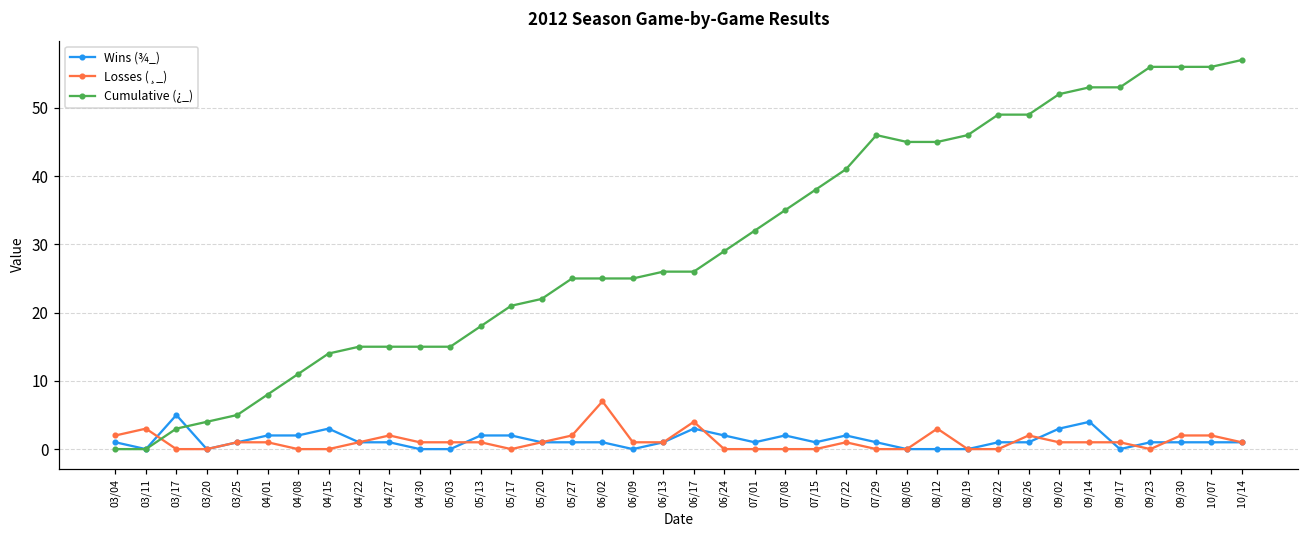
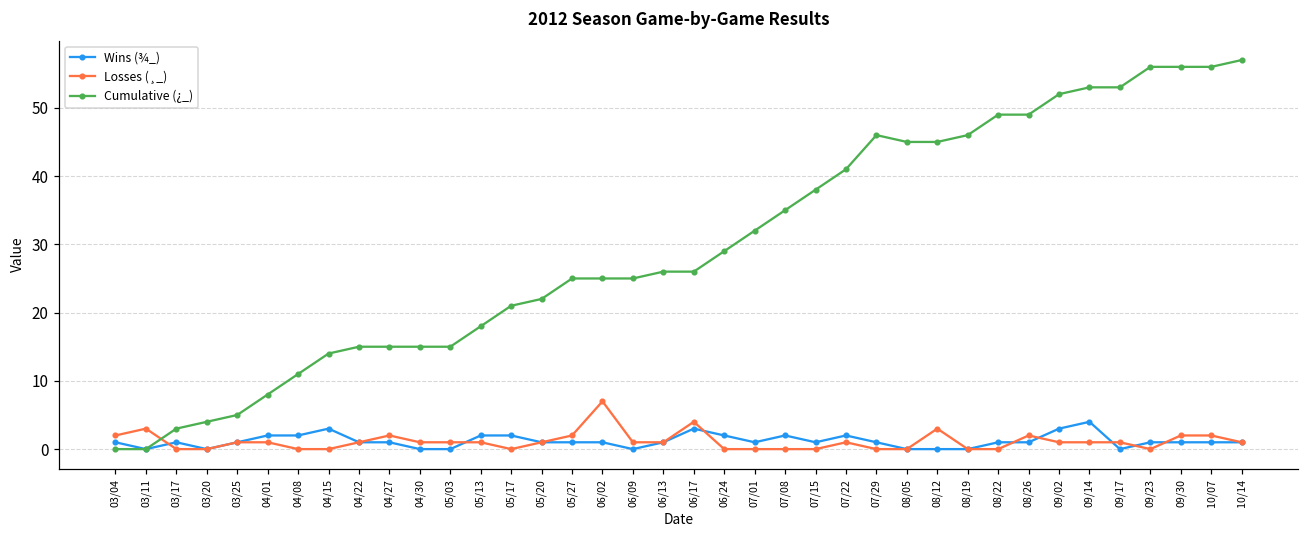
Wins (¾_), 03/17: 5 -> 1
